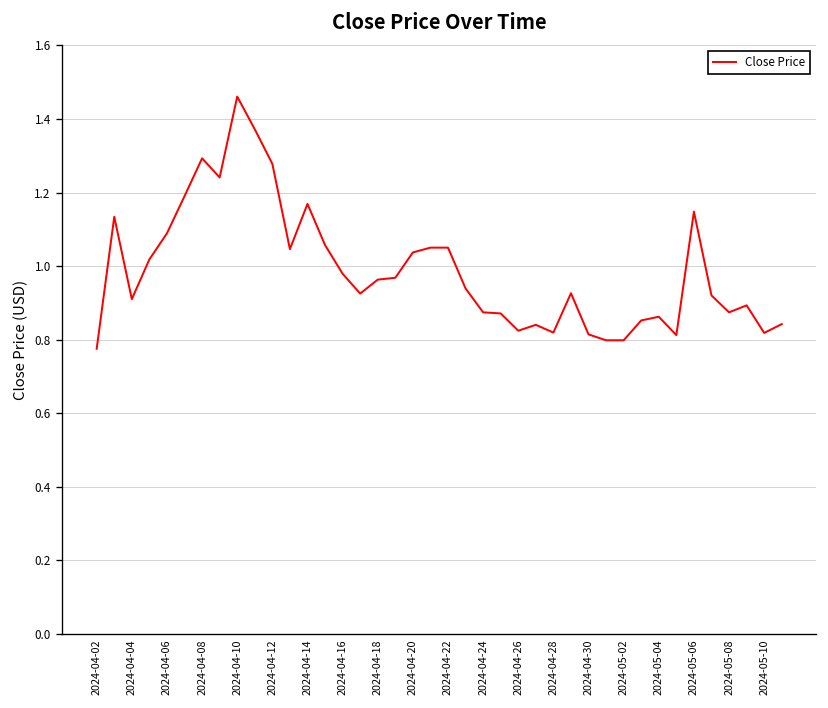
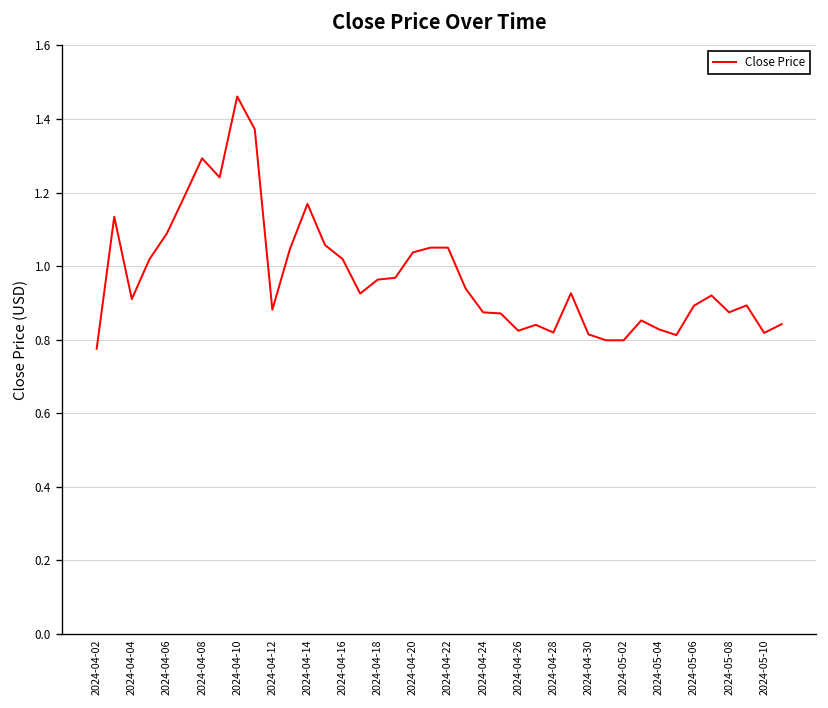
2024-04-12: 1.28 -> 0.88
2024-04-16: 0.98 -> 1.02
2024-05-04: 0.86 -> 0.83
2024-05-06: 1.15 -> 0.89
